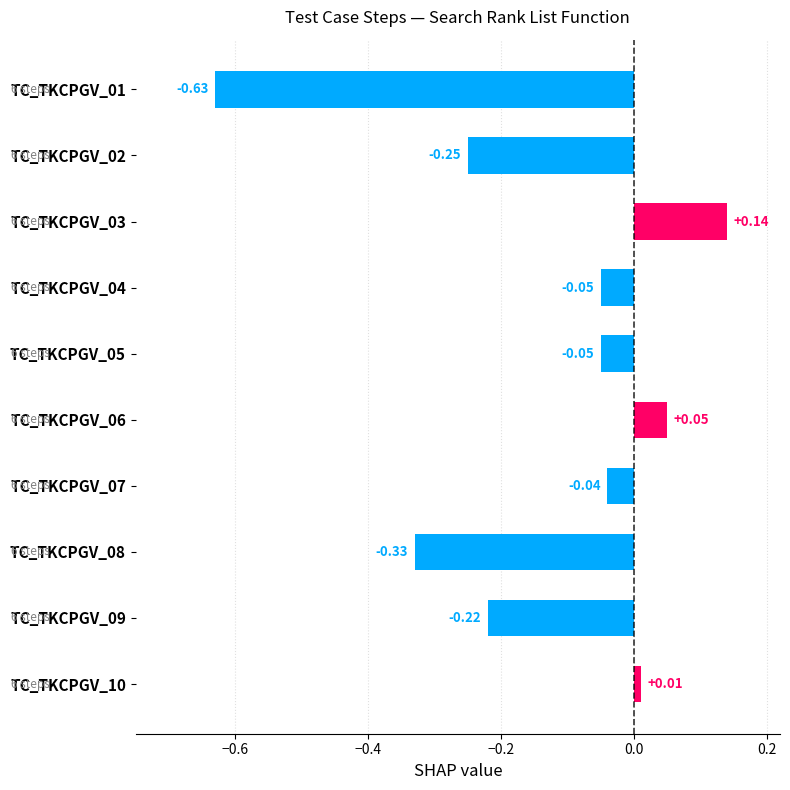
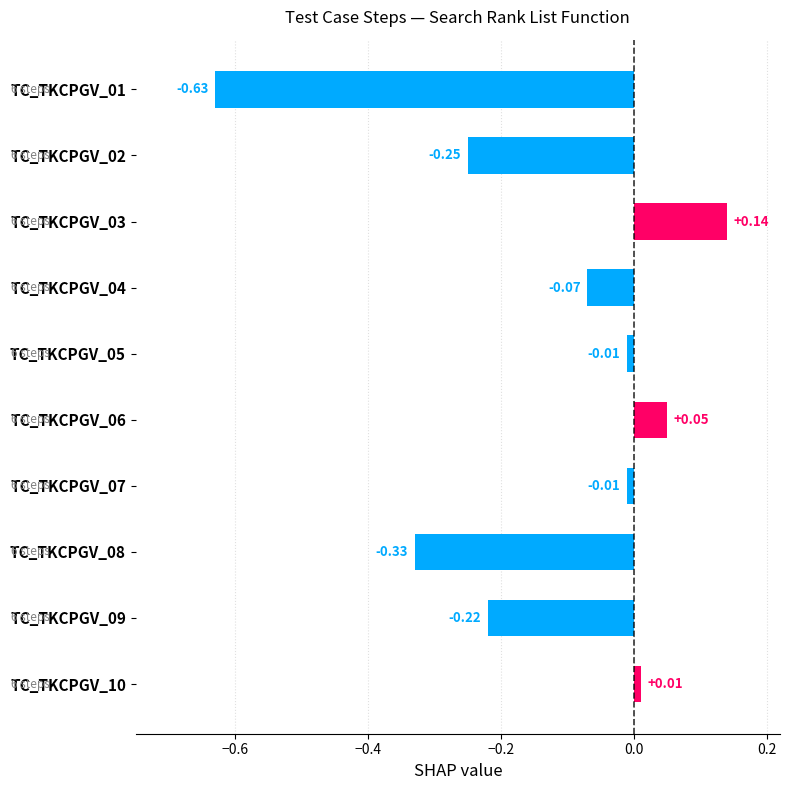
TC_TKCPGV_04: -0.05 -> -0.07
TC_TKCPGV_05: -0.05 -> -0.01
TC_TKCPGV_07: -0.04 -> -0.01
